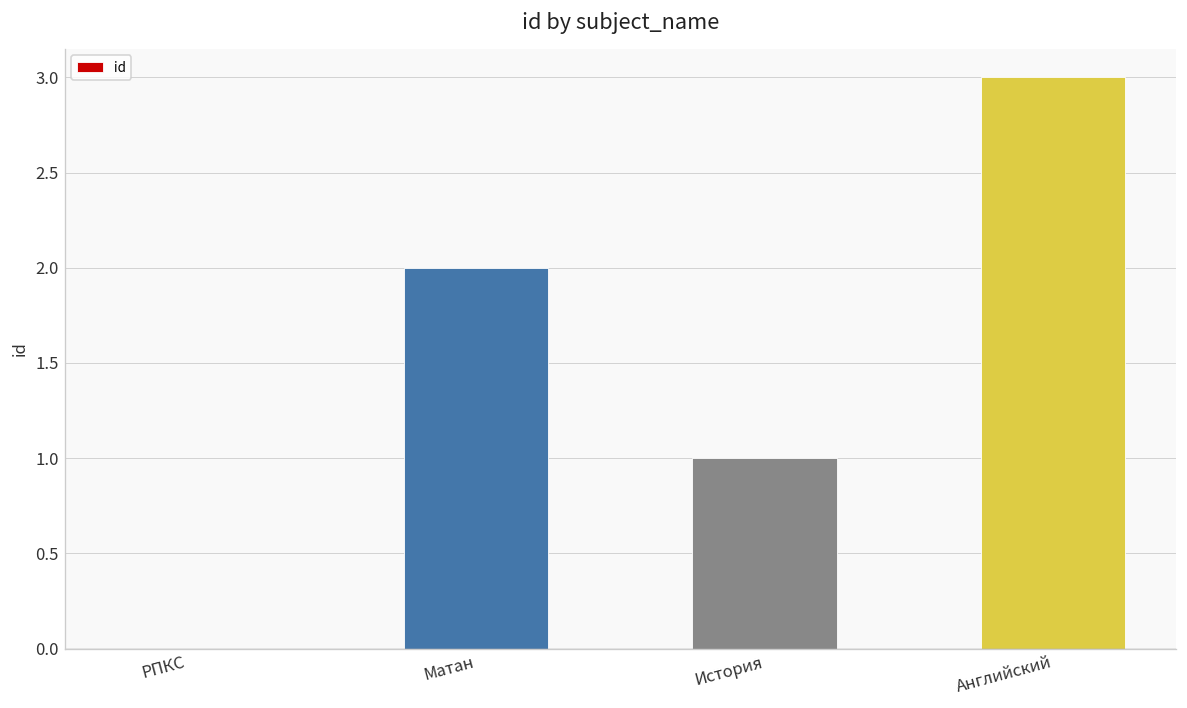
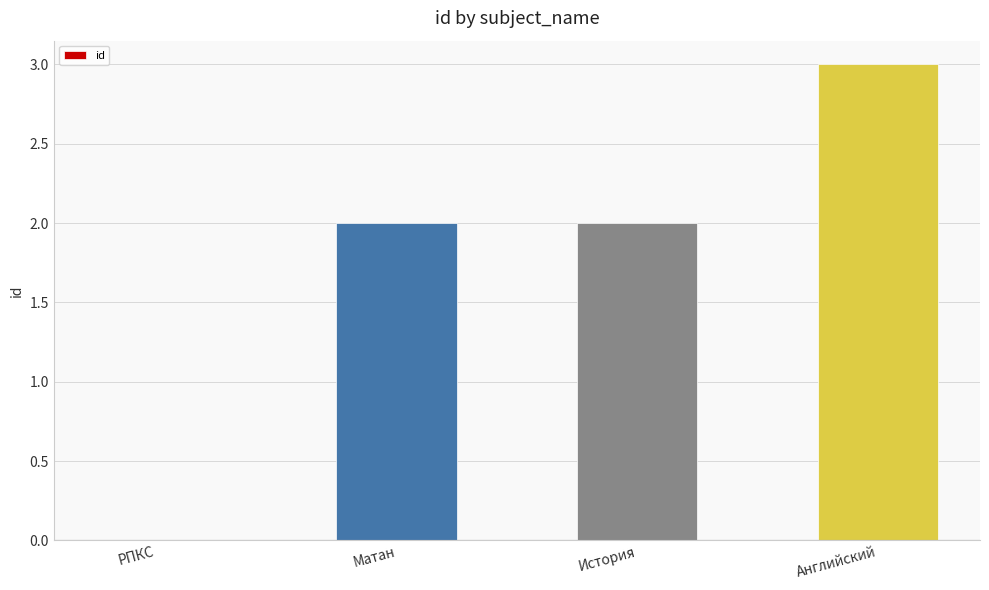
История: 1 -> 2
